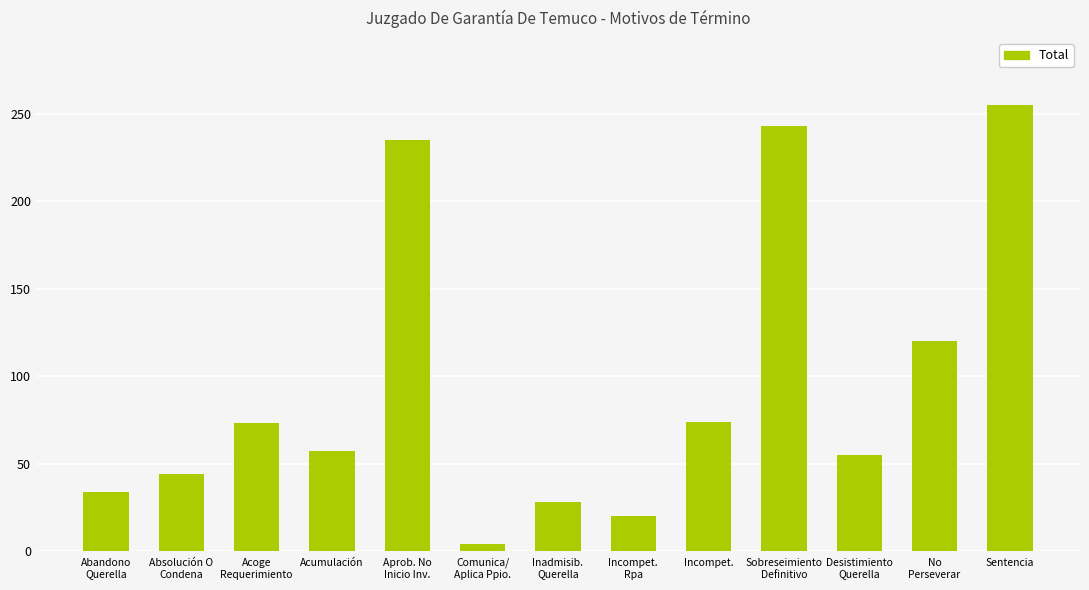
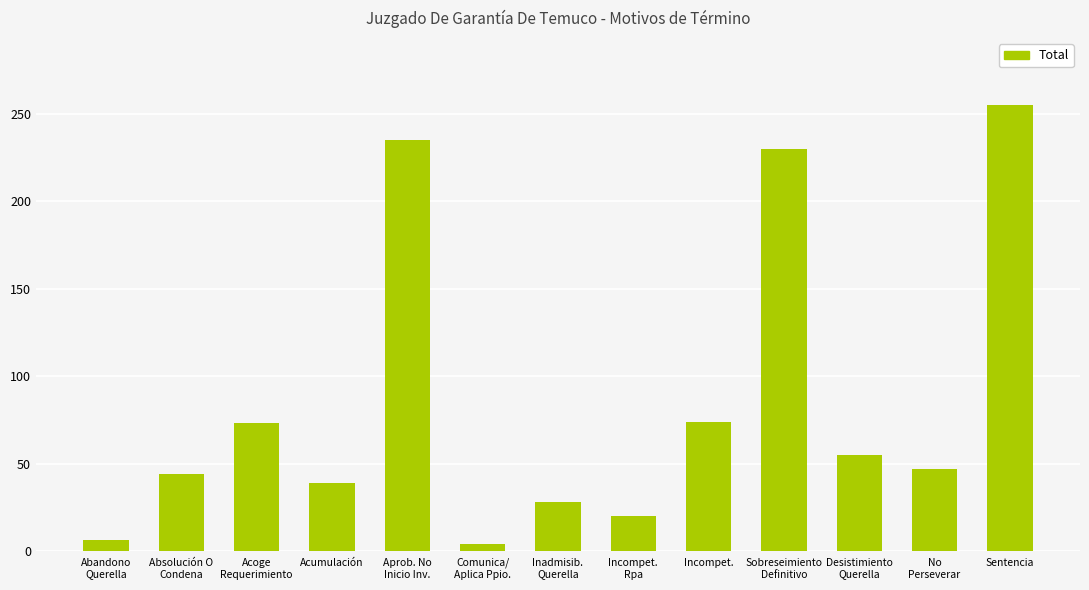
Abandono Querella: 34 -> 6
Acumulación: 57 -> 39
Sobreseimiento Definitivo: 243 -> 230
No Perseverar: 120 -> 47
